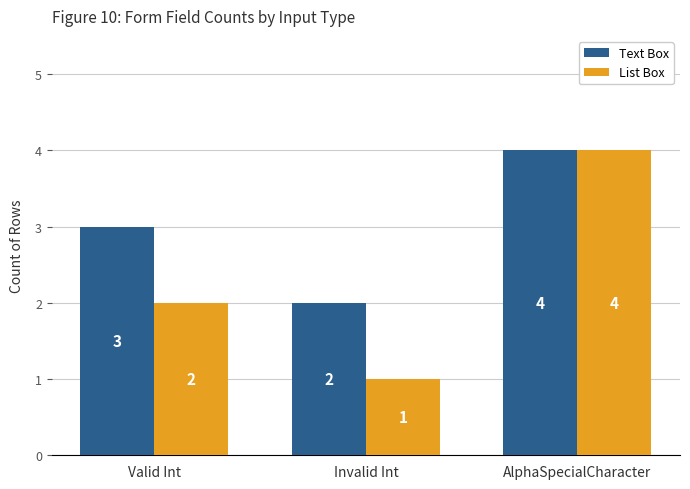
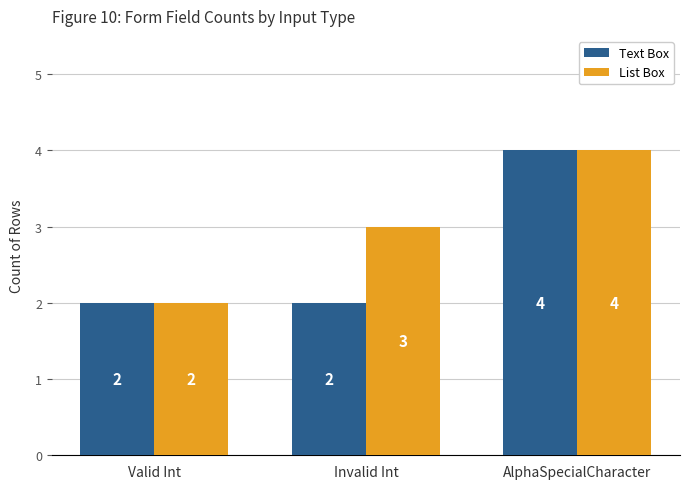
Text Box, Valid Int: 3 -> 2
List Box, Invalid Int: 1 -> 3
